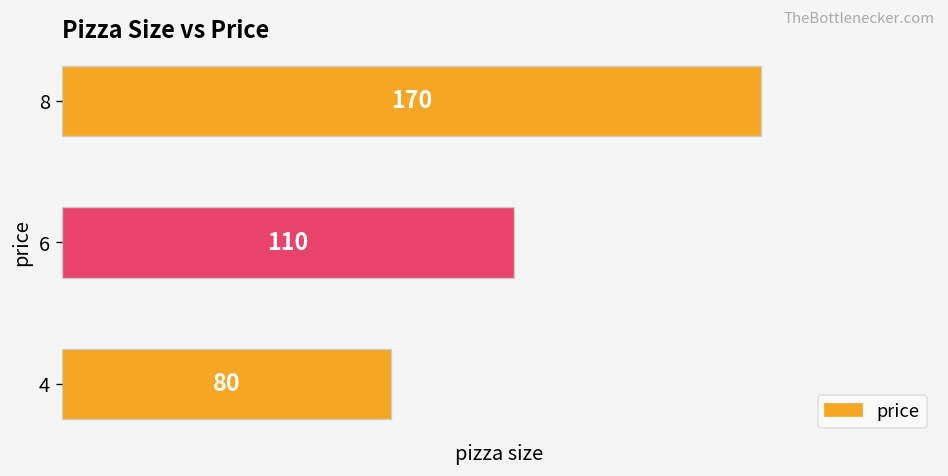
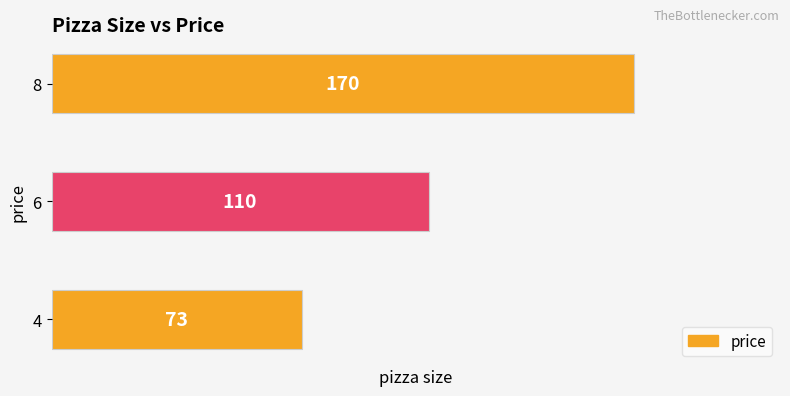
4: 80 -> 73
